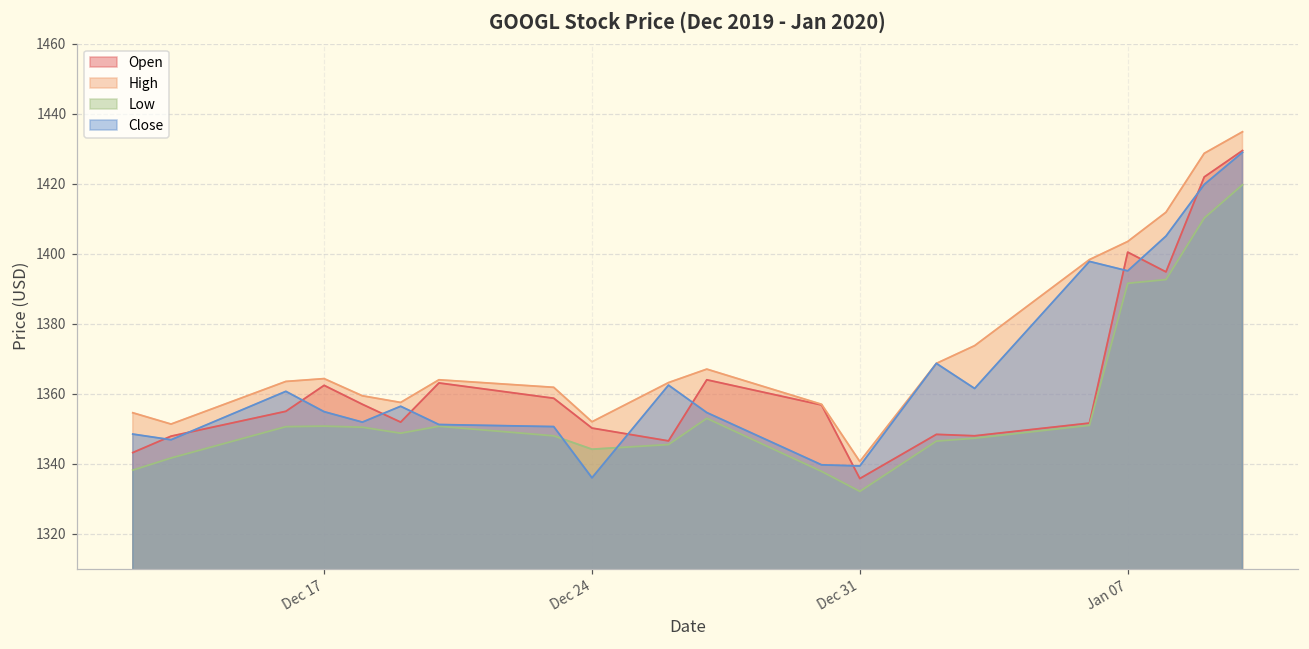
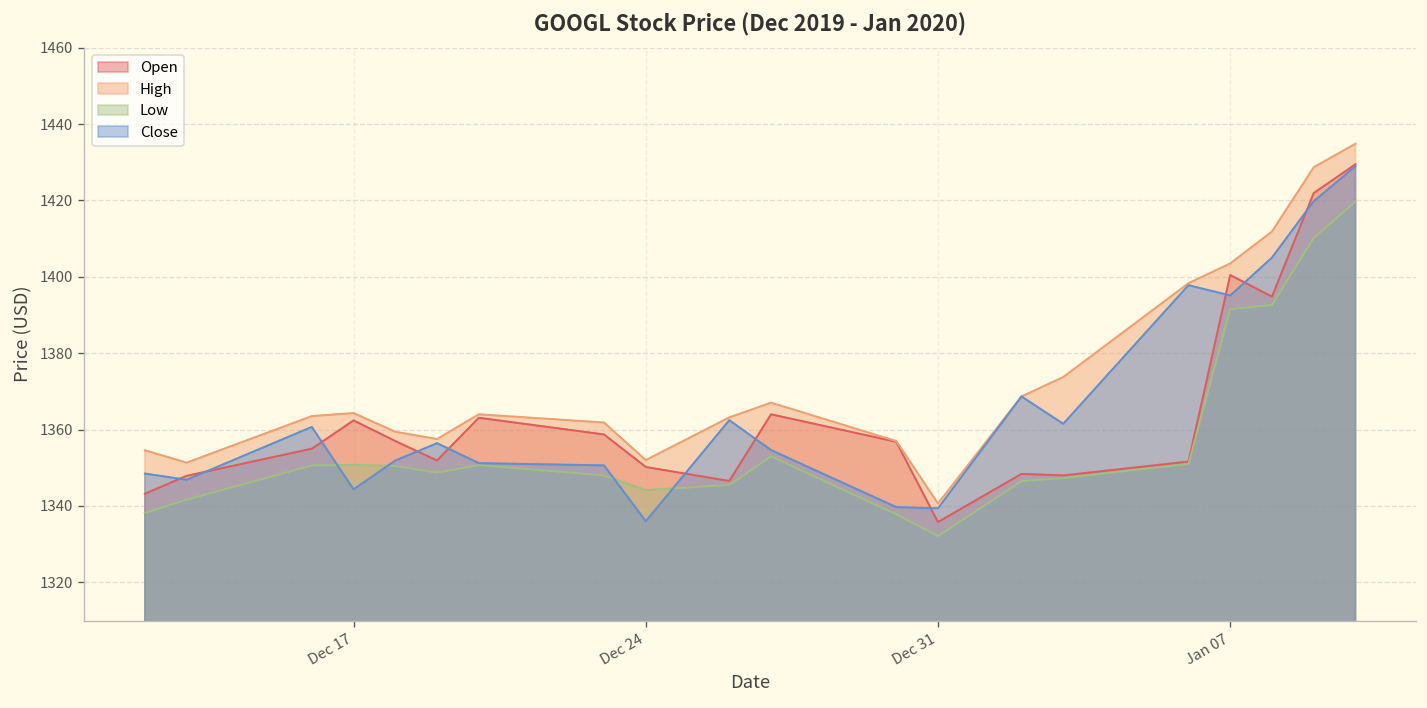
Close, Dec 17: 1355 -> 1344
